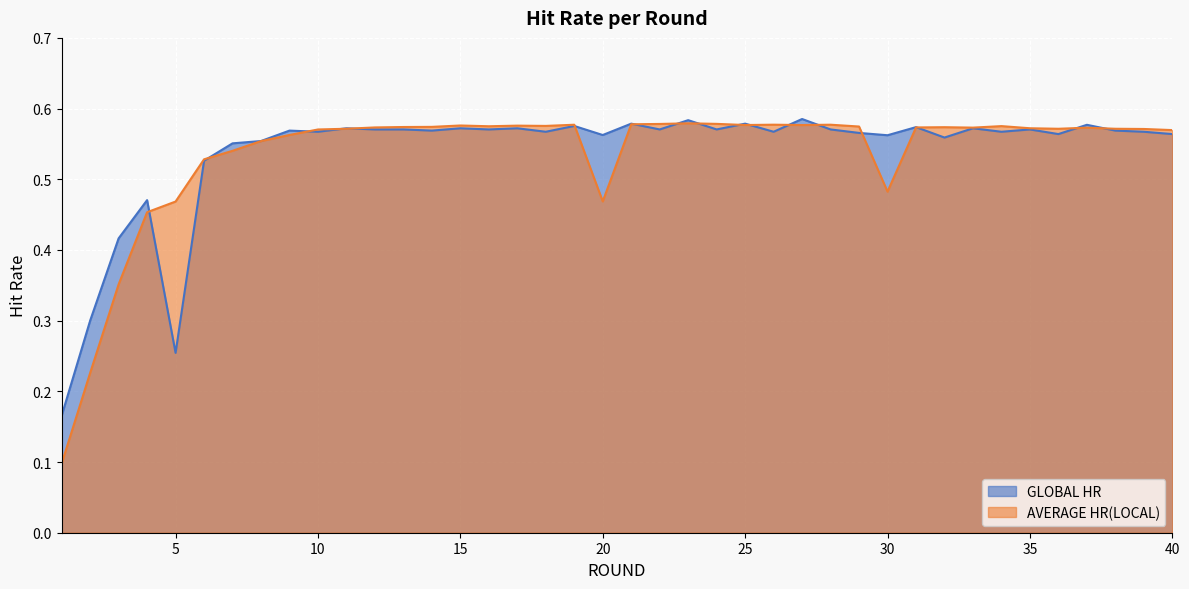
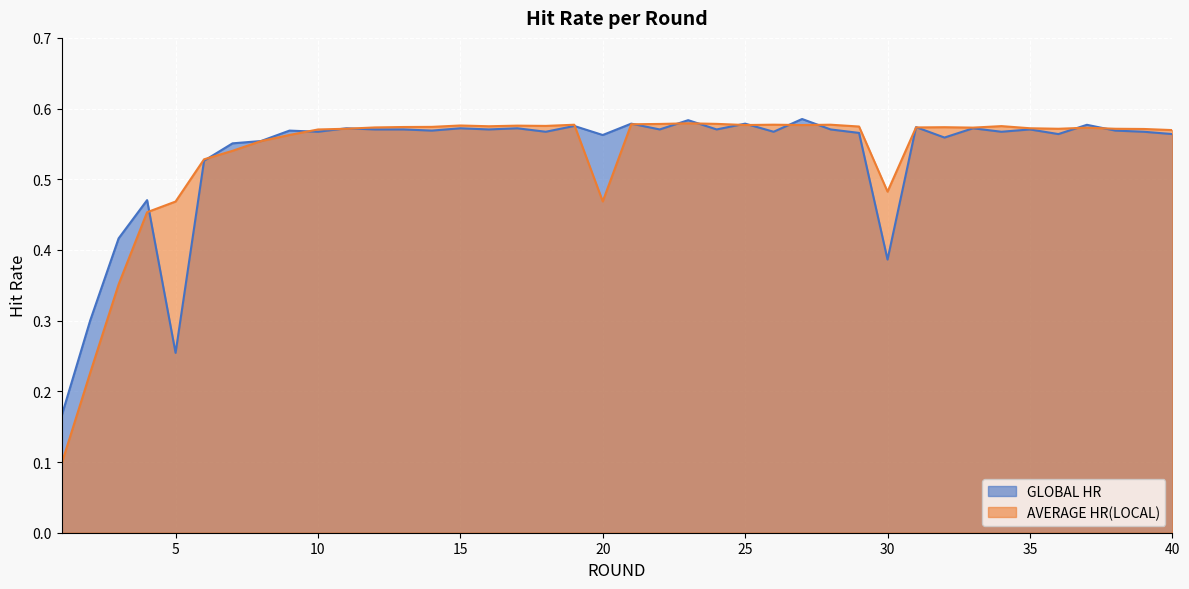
GLOBAL HR, 30: 0.56 -> 0.39
